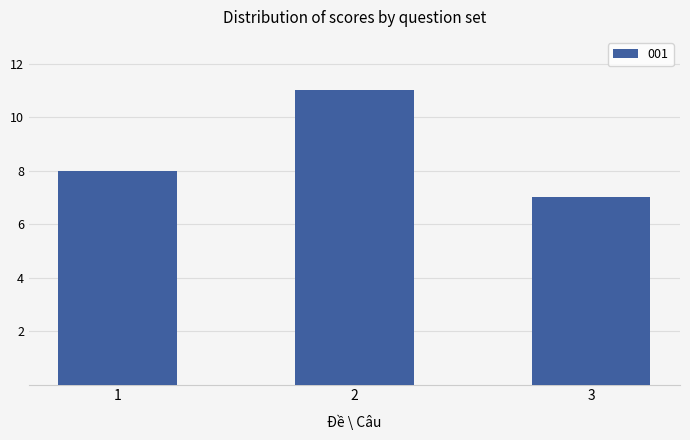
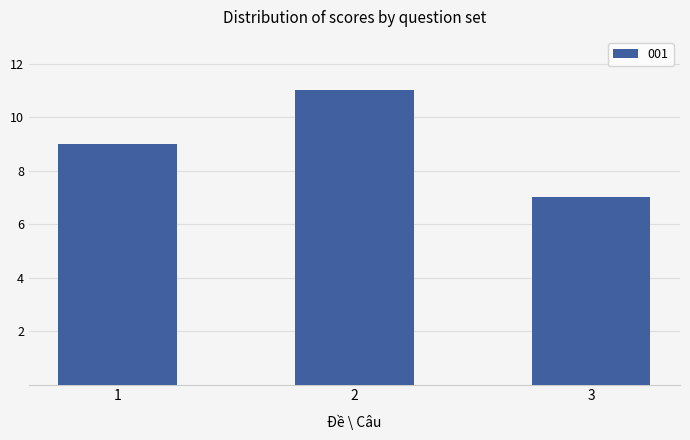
1: 8 -> 9
